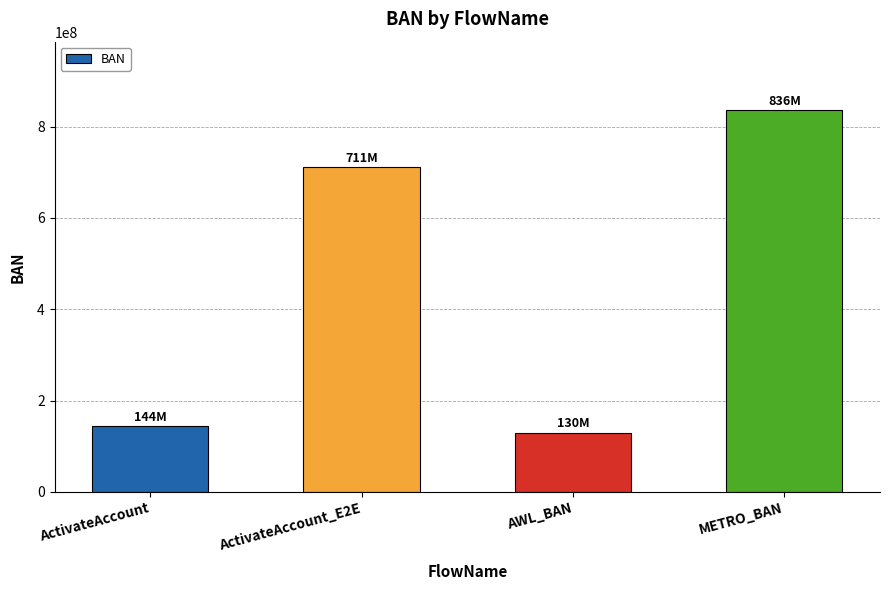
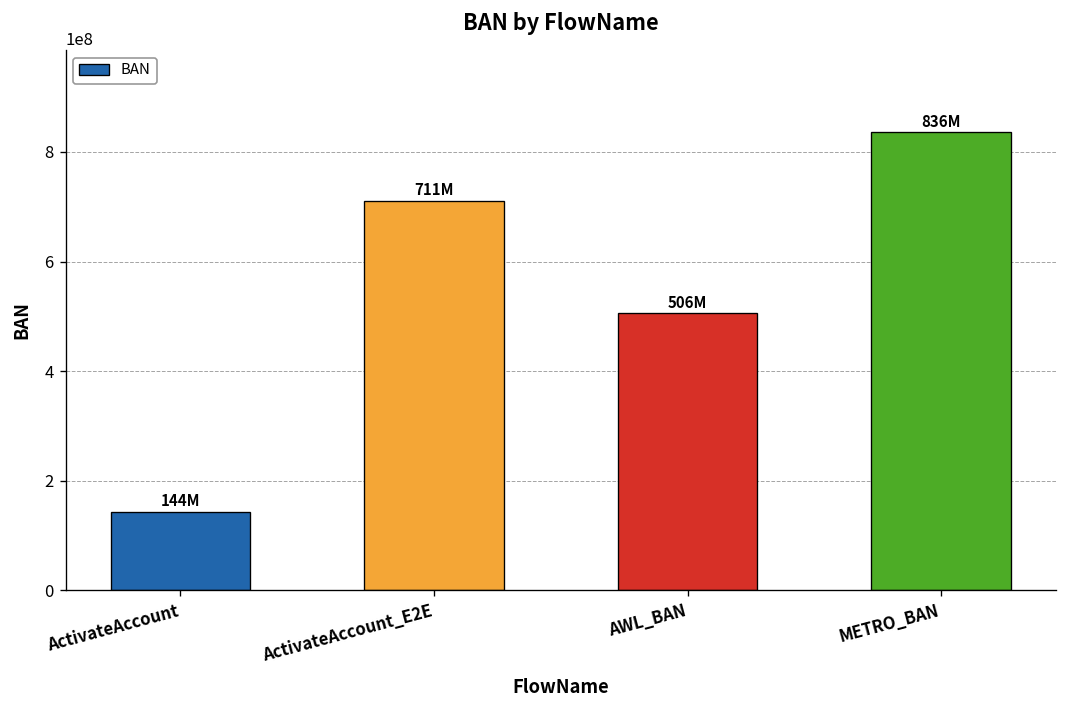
AWL_BAN: 130M -> 506M
